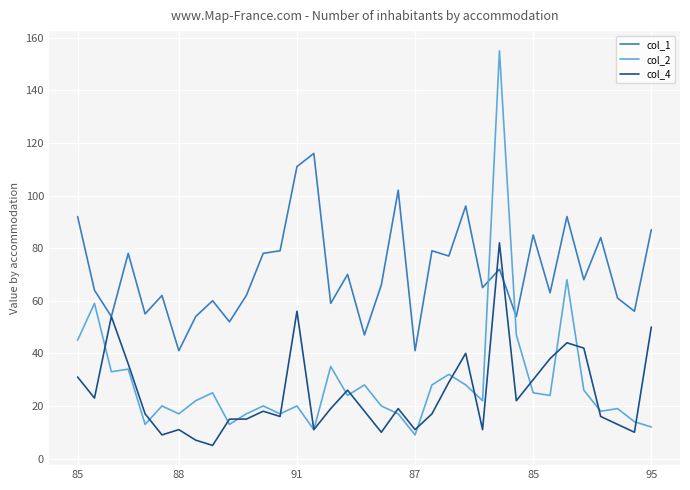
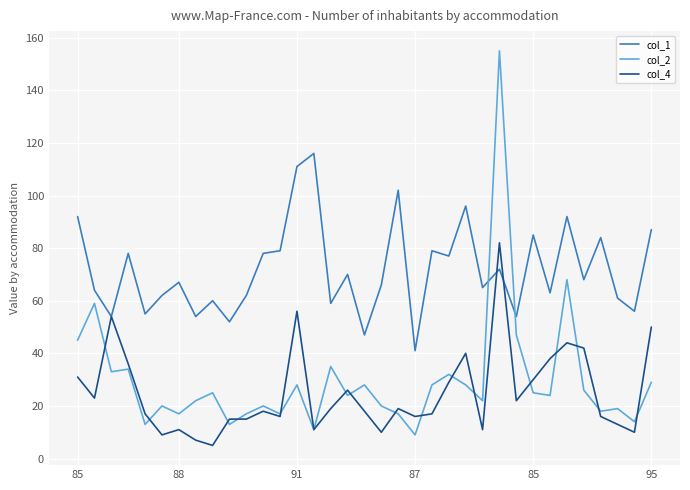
col_1, 88: 41 -> 67
col_2, 91: 20 -> 28
col_4, 87: 11 -> 16
col_2, 95: 12 -> 29
